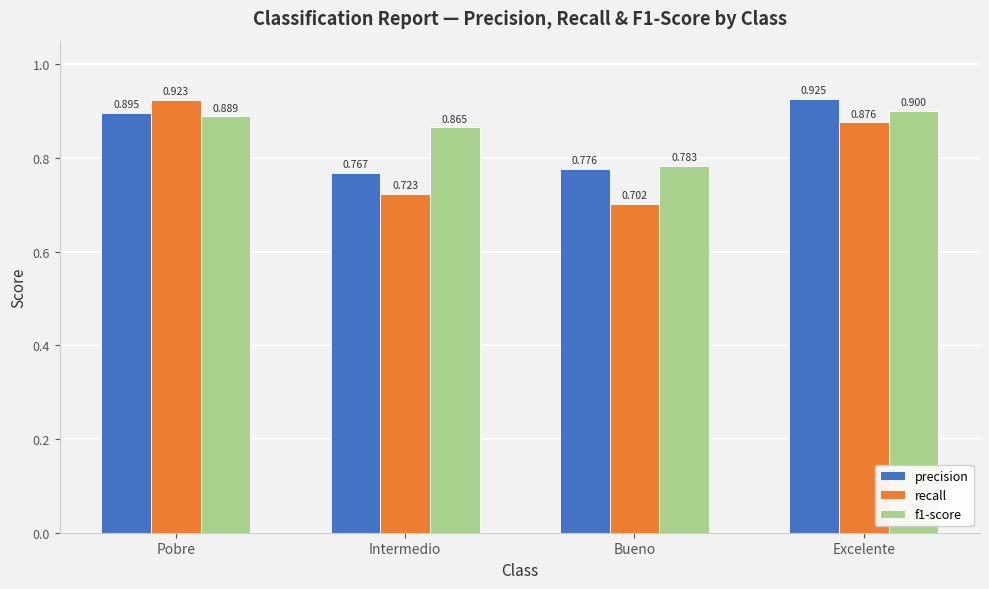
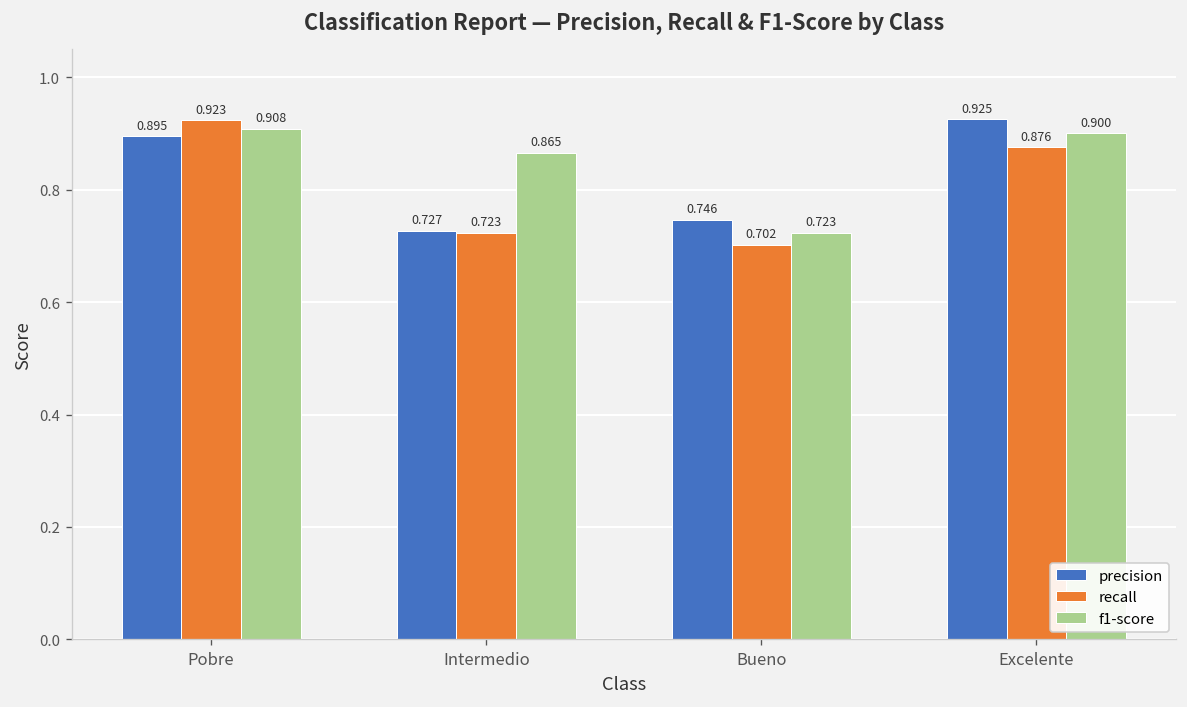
f1-score, Pobre: 0.889 -> 0.908
precision, Intermedio: 0.767 -> 0.727
precision, Bueno: 0.776 -> 0.746
f1-score, Bueno: 0.783 -> 0.723
